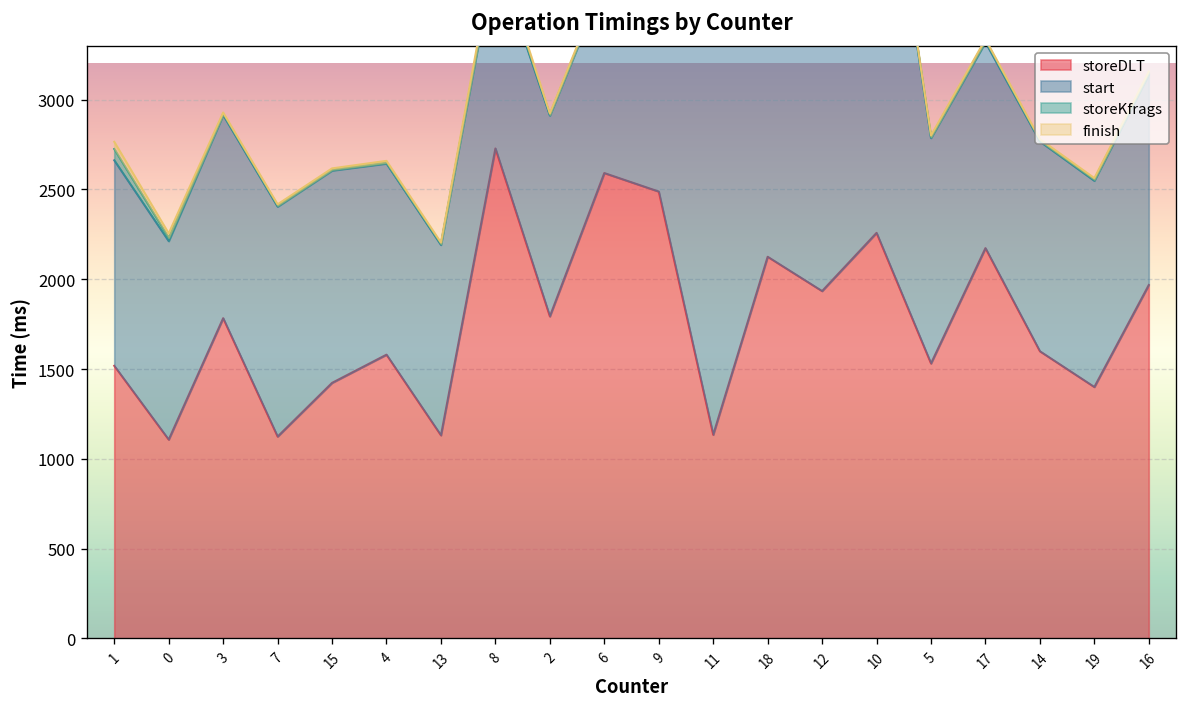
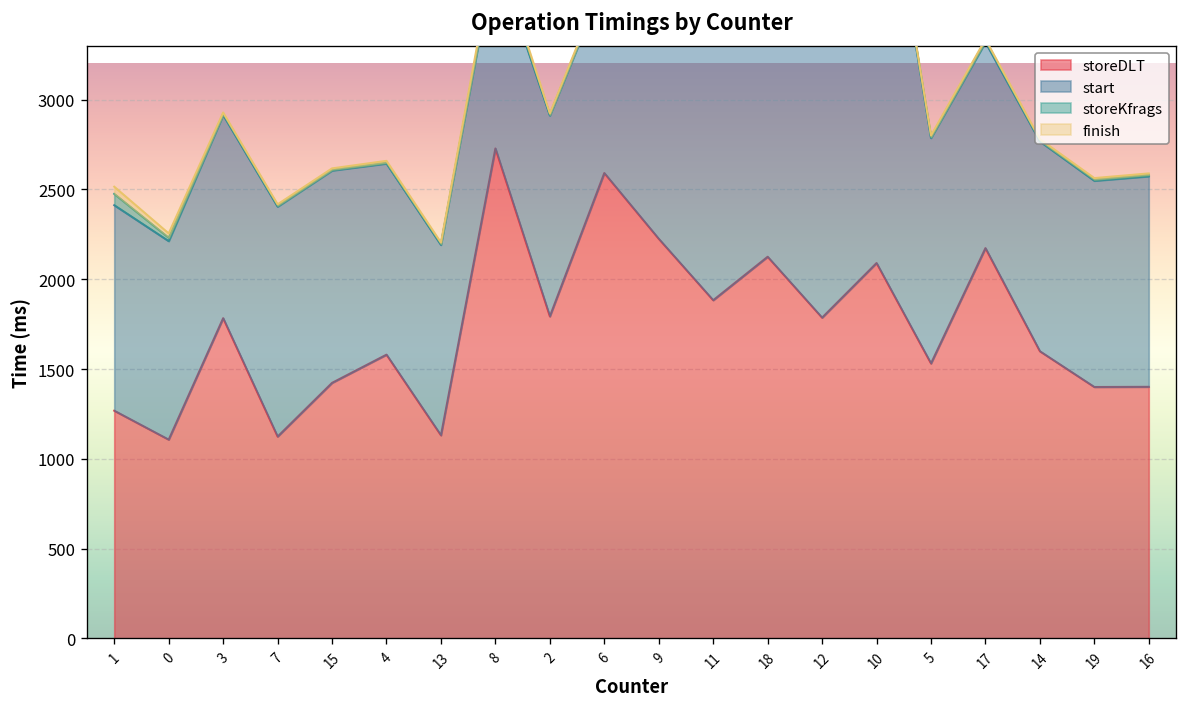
storeDLT, 1: 1520 -> 1270
storeDLT, 9: 2490 -> 2230
storeDLT, 11: 1130 -> 1880
storeDLT, 12: 1930 -> 1790
storeDLT, 10: 2260 -> 2090
storeDLT, 16: 1970 -> 1400
